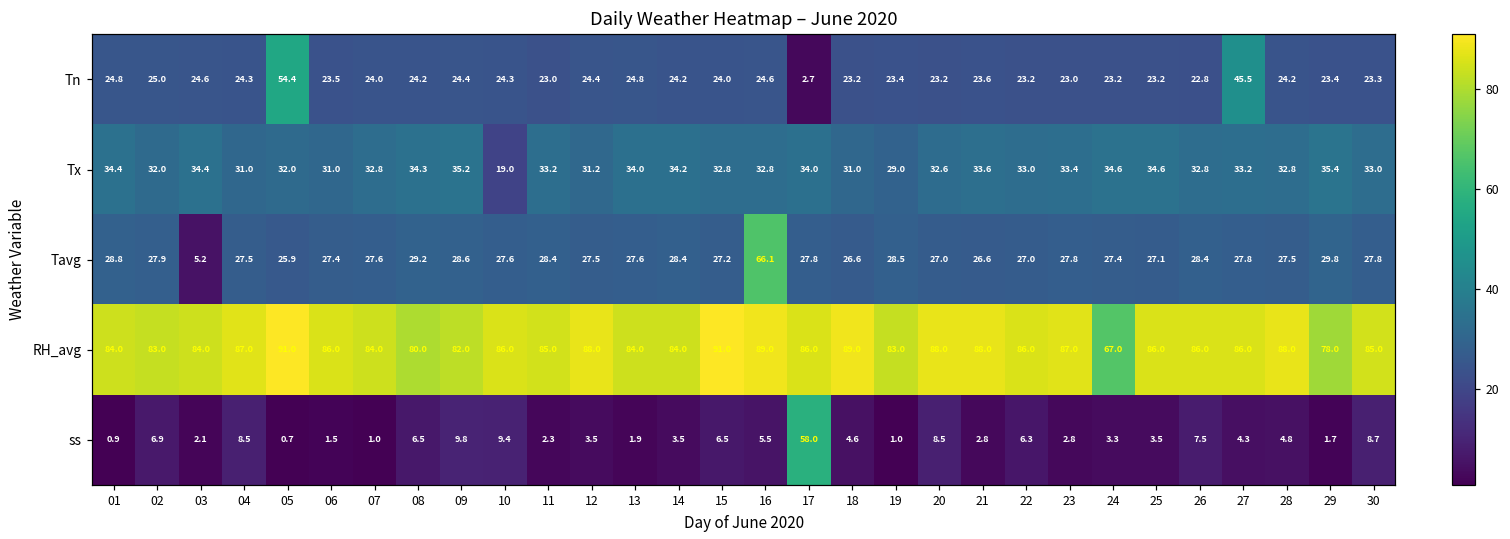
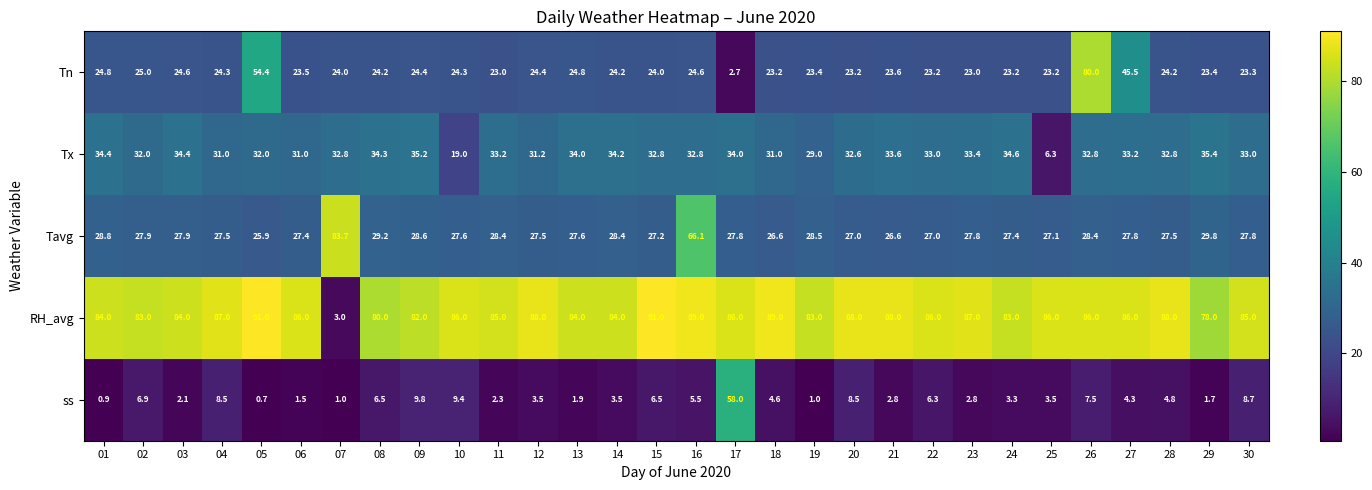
Tn, 26: 22.8 -> 80.0
Tx, 25: 34.6 -> 6.3
Tavg, 03: 5.2 -> 27.9
Tavg, 07: 27.6 -> 83.7
RH_avg, 07: 84.0 -> 3.0
RH_avg, 24: 67.0 -> 83.0
